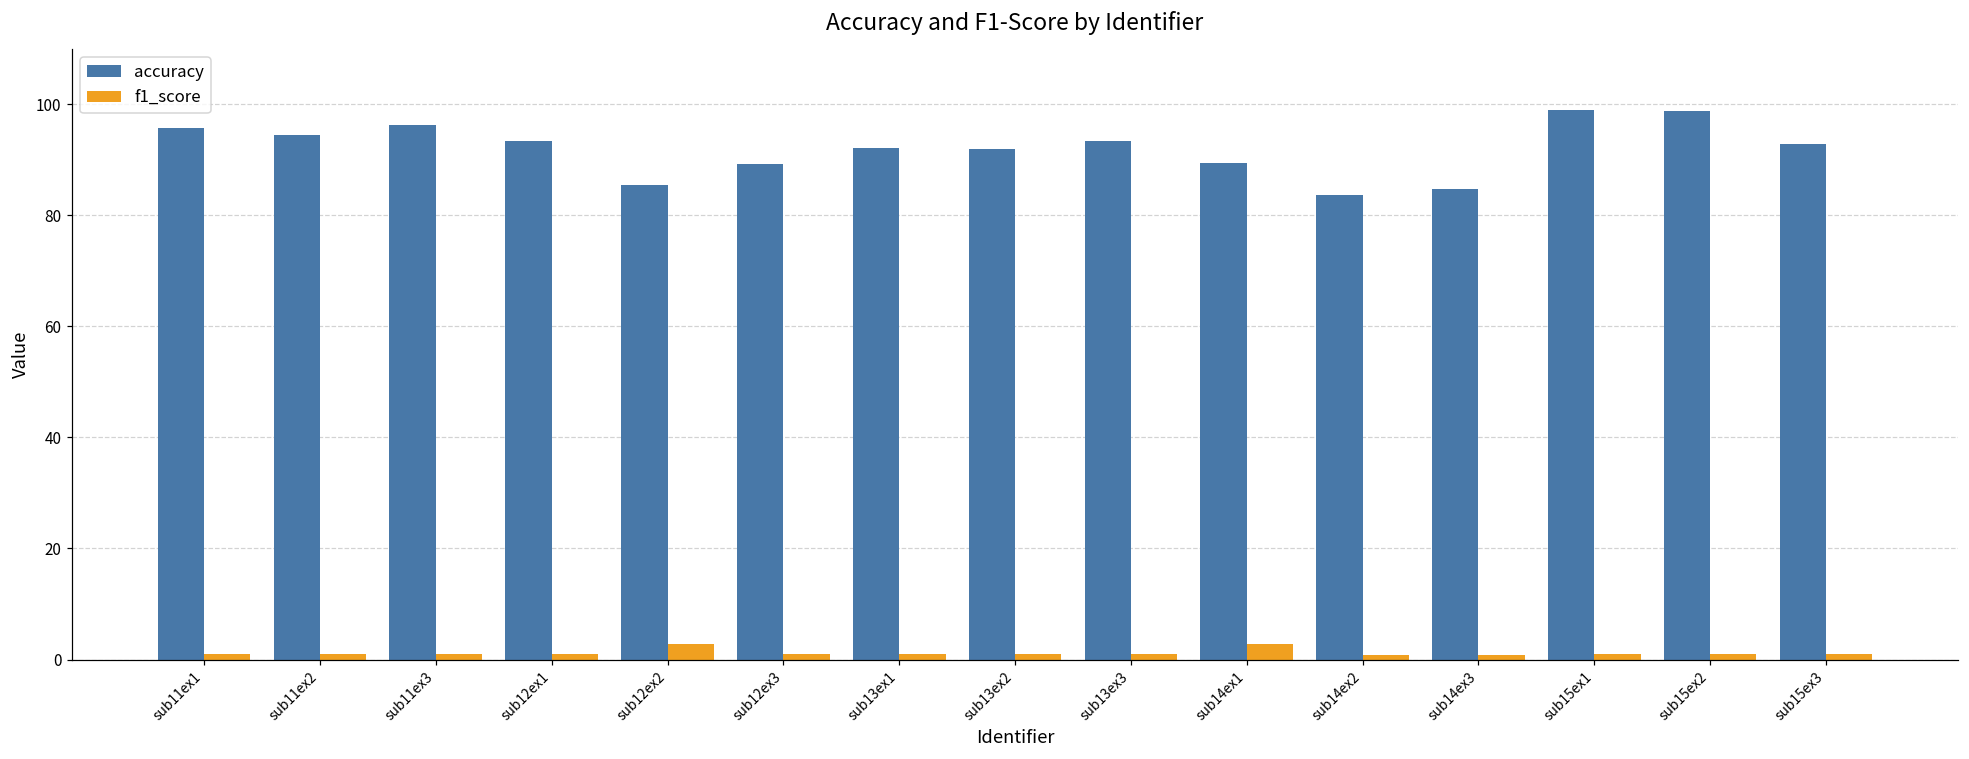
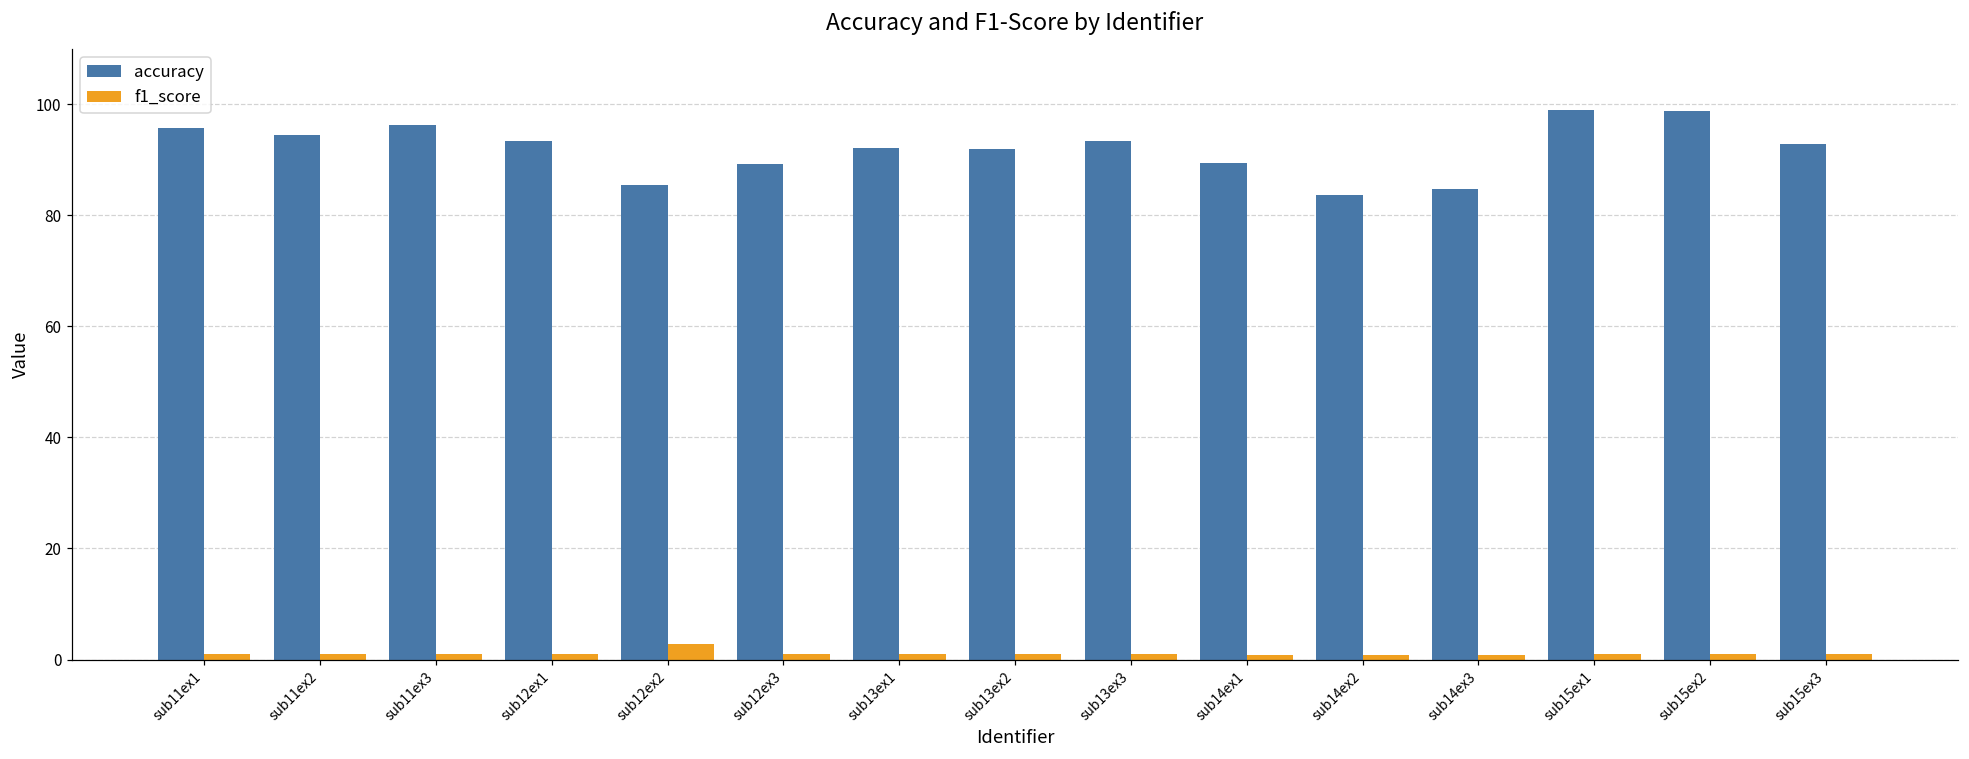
f1_score, sub14ex1: 3 -> 1
